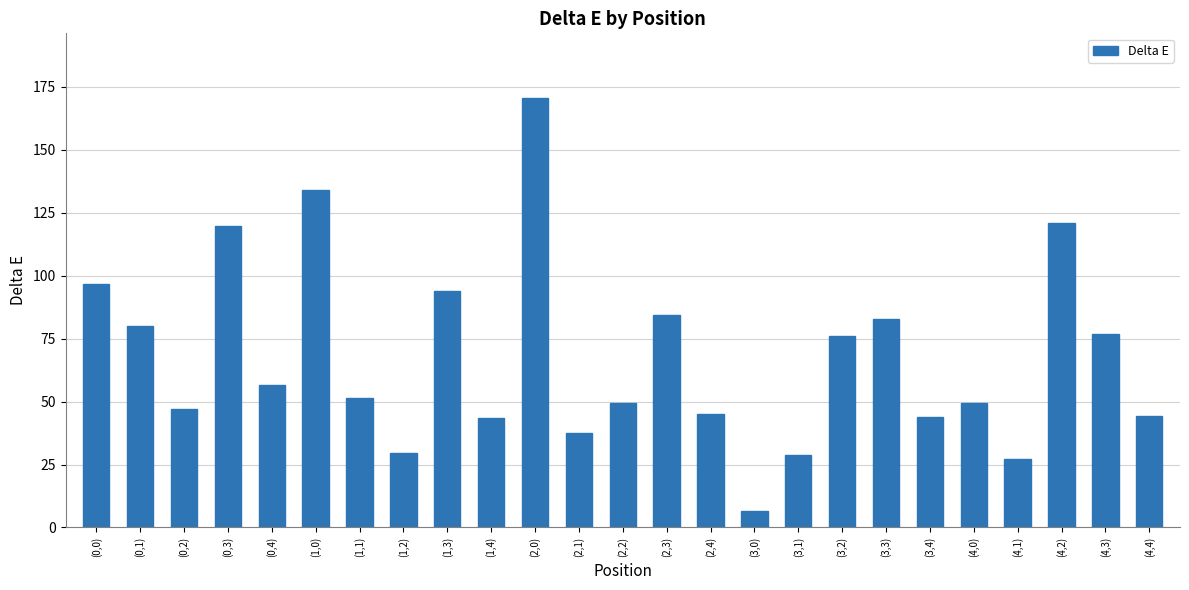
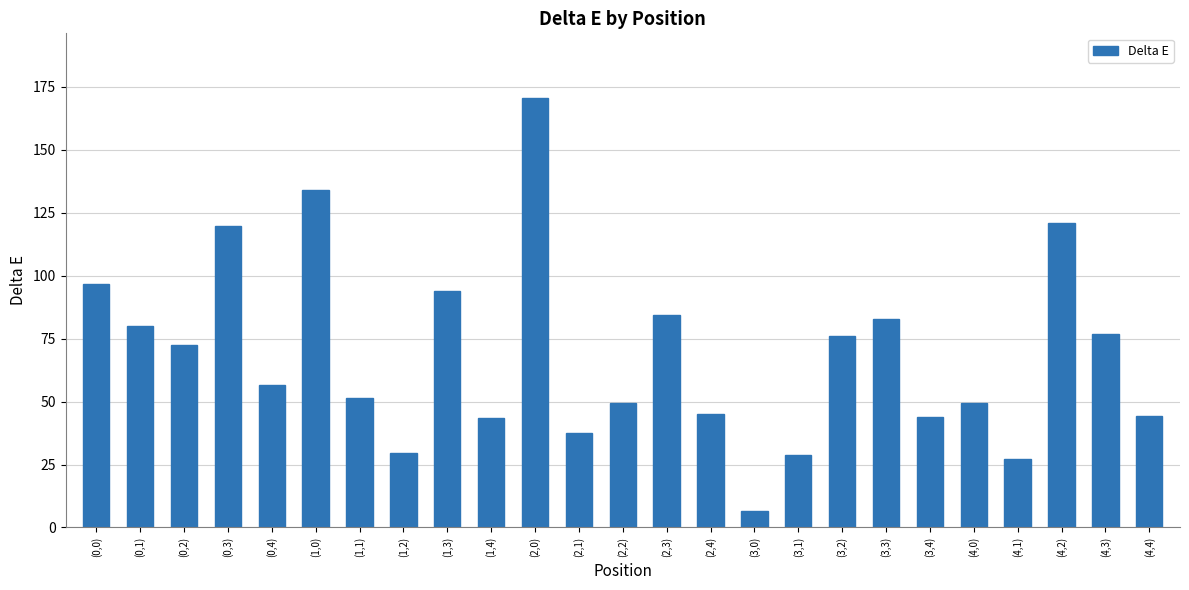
(0,2): 47 -> 73
